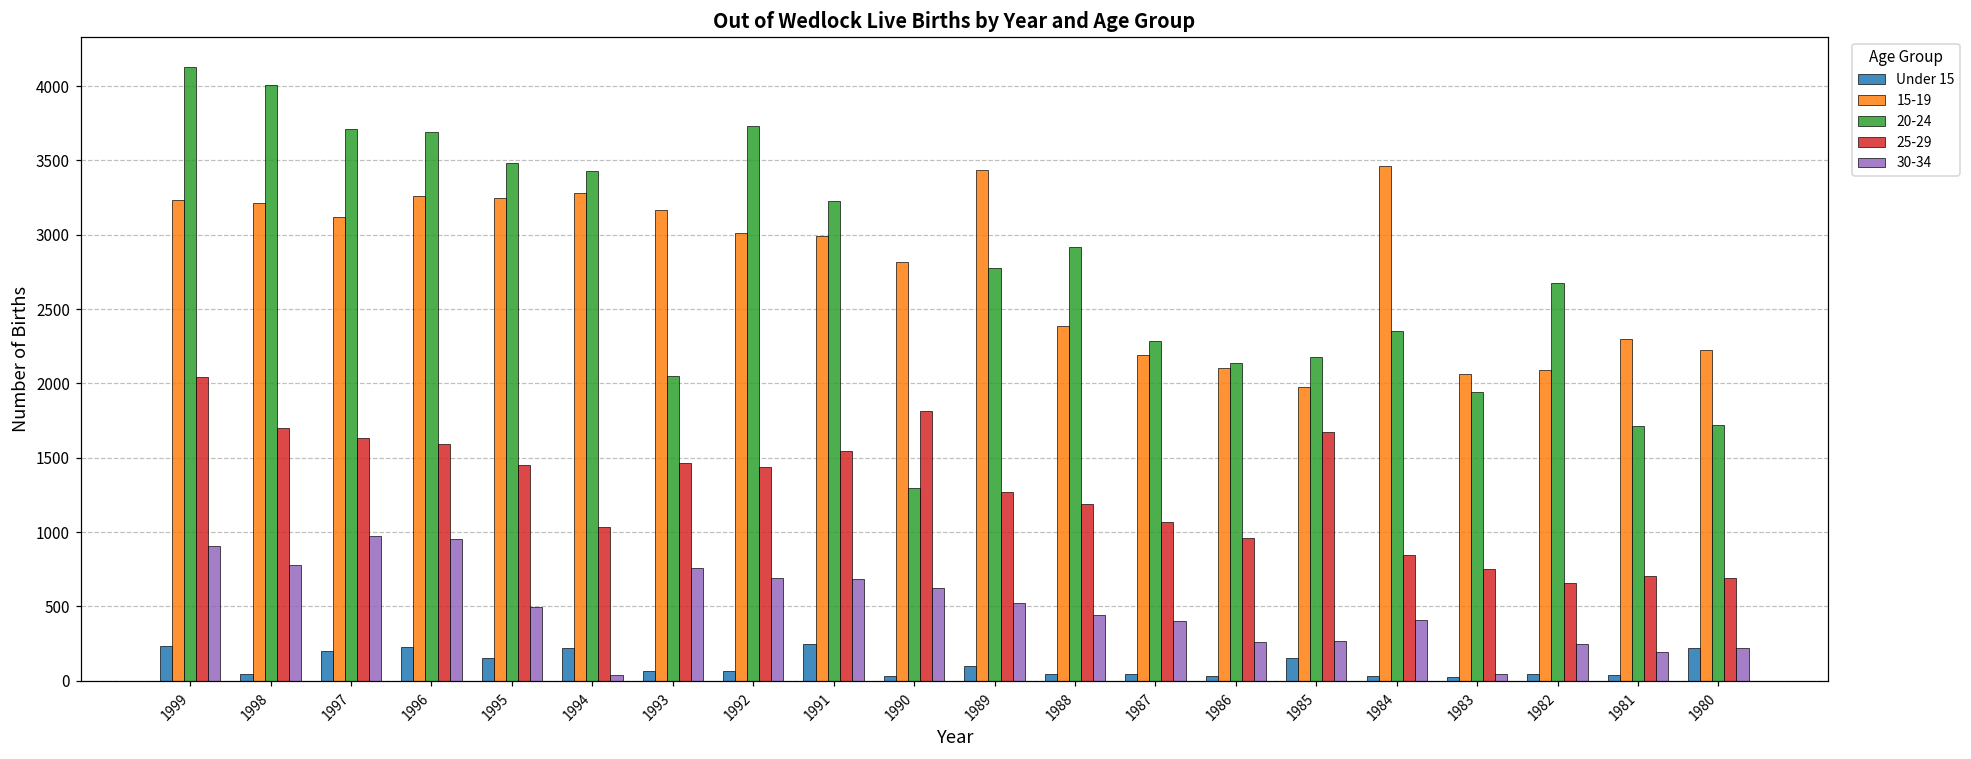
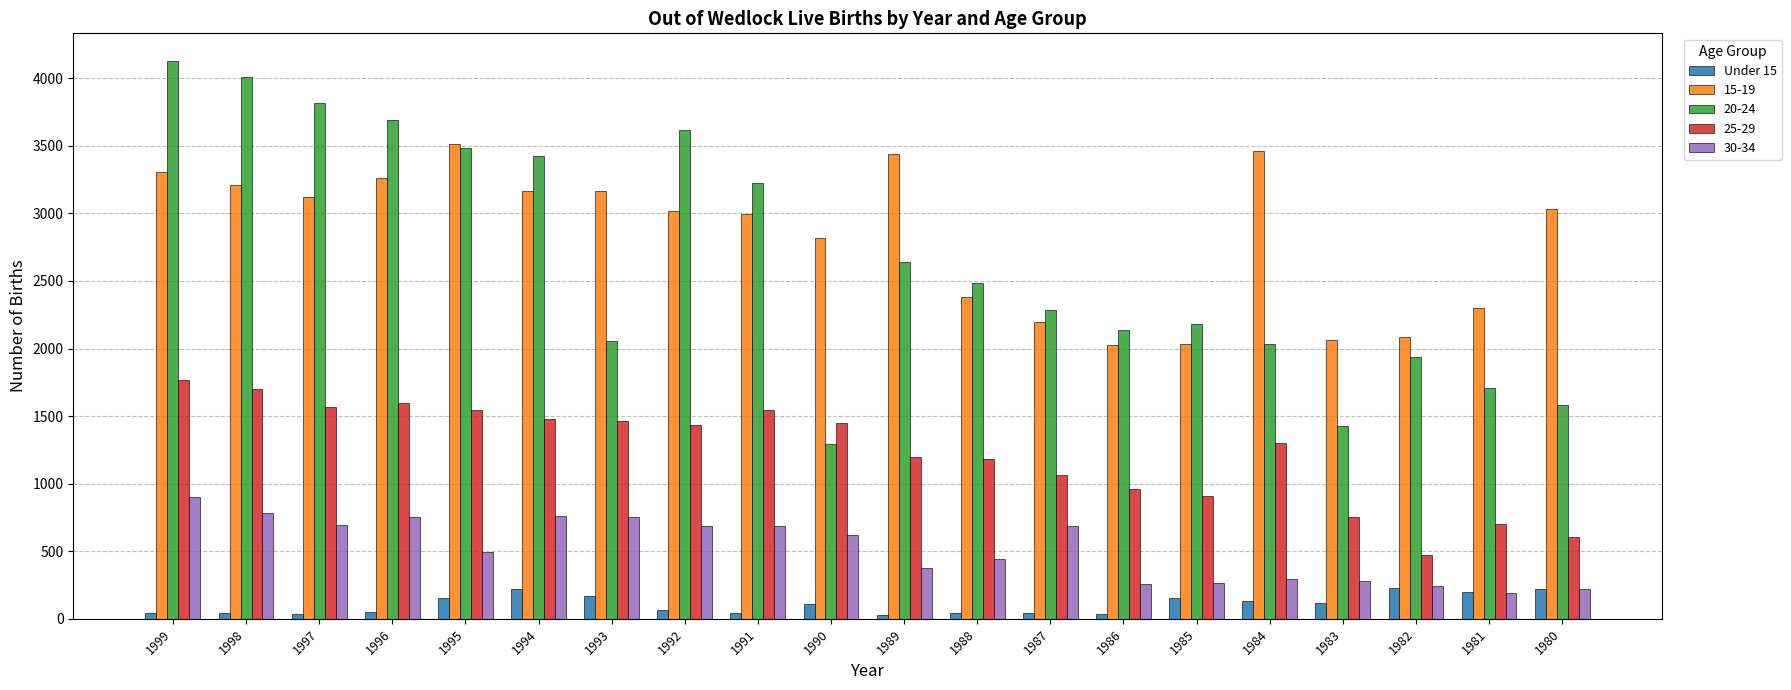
Under 15, 1999: 230 -> 40
15-19, 1999: 3230 -> 3300
25-29, 1999: 2040 -> 1770
Under 15, 1997: 200 -> 40
20-24, 1997: 3710 -> 3820
25-29, 1997: 1630 -> 1560
30-34, 1997: 980 -> 690
Under 15, 1996: 230 -> 50
30-34, 1996: 950 -> 760
15-19, 1995: 3250 -> 3520
25-29, 1995: 1450 -> 1550
15-19, 1994: 3280 -> 3160
25-29, 1994: 1030 -> 1480
30-34, 1994: 40 -> 760
Under 15, 1993: 60 -> 170
20-24, 1992: 3730 -> 3620
Under 15, 1991: 250 -> 40
Under 15, 1990: 30 -> 110
25-29, 1990: 1820 -> 1450
Under 15, 1989: 100 -> 30
20-24, 1989: 2780 -> 2640
25-29, 1989: 1270 -> 1200
30-34, 1989: 530 -> 380
20-24, 1988: 2920 -> 2490
30-34, 1987: 400 -> 680
15-19, 1986: 2100 -> 2030
15-19, 1985: 1970 -> 2040
25-29, 1985: 1670 -> 910
Under 15, 1984: 30 -> 140
20-24, 1984: 2350 -> 2040
25-29, 1984: 840 -> 1300
30-34, 1984: 410 -> 290
Under 15, 1983: 30 -> 110
20-24, 1983: 1940 -> 1430
30-34, 1983: 50 -> 280
Under 15, 1982: 40 -> 230
20-24, 1982: 2670 -> 1940
25-29, 1982: 650 -> 470
Under 15, 1981: 40 -> 200
15-19, 1980: 2230 -> 3030
20-24, 1980: 1720 -> 1580
25-29, 1980: 690 -> 610
